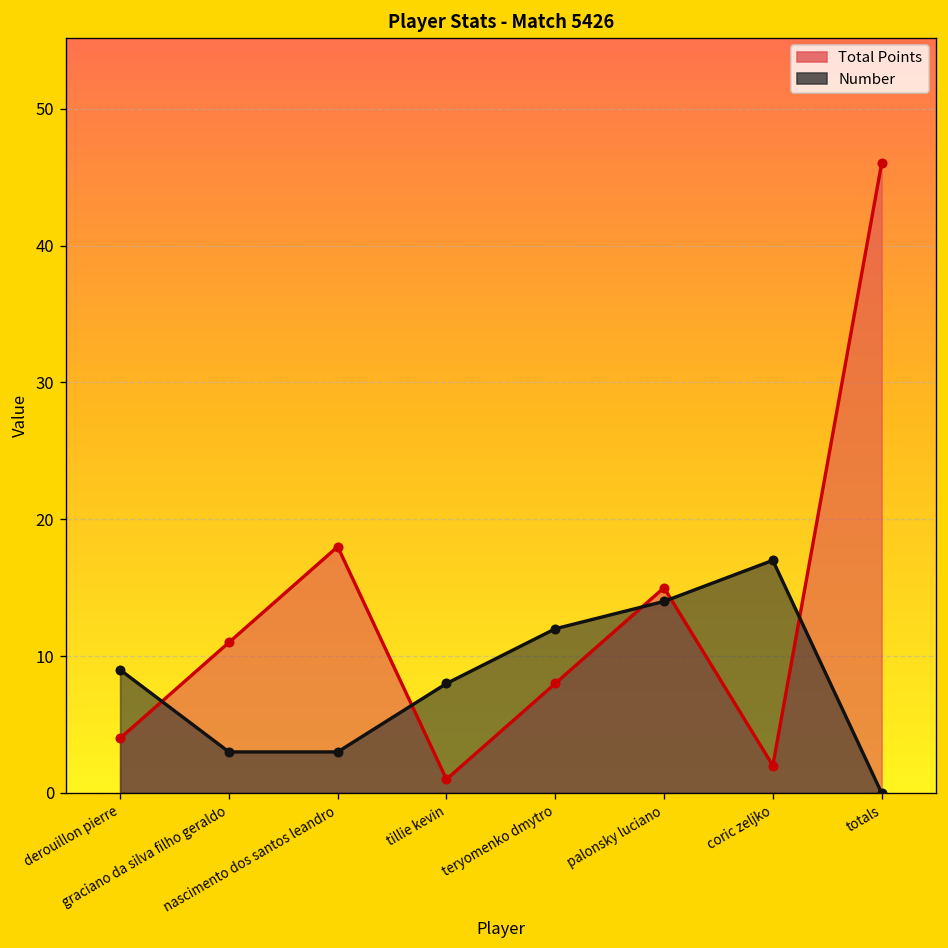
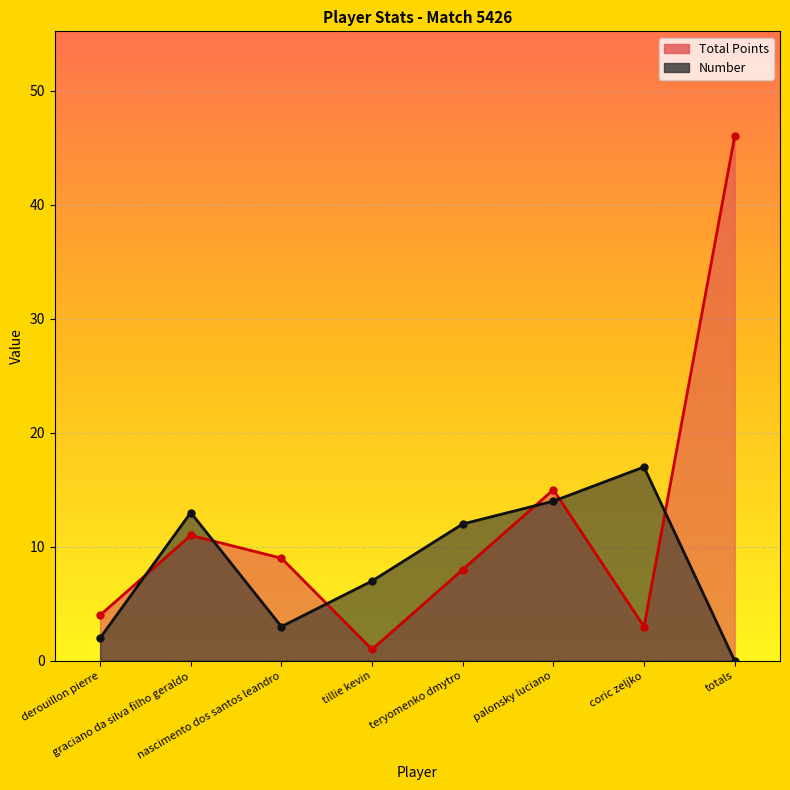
Number, derouillon pierre: 9 -> 2
Number, graciano da silva filho geraldo: 3 -> 13
Total Points, nascimento dos santos leandro: 18 -> 9
Number, tillie kevin: 8 -> 7
Total Points, coric zeljko: 2 -> 3
